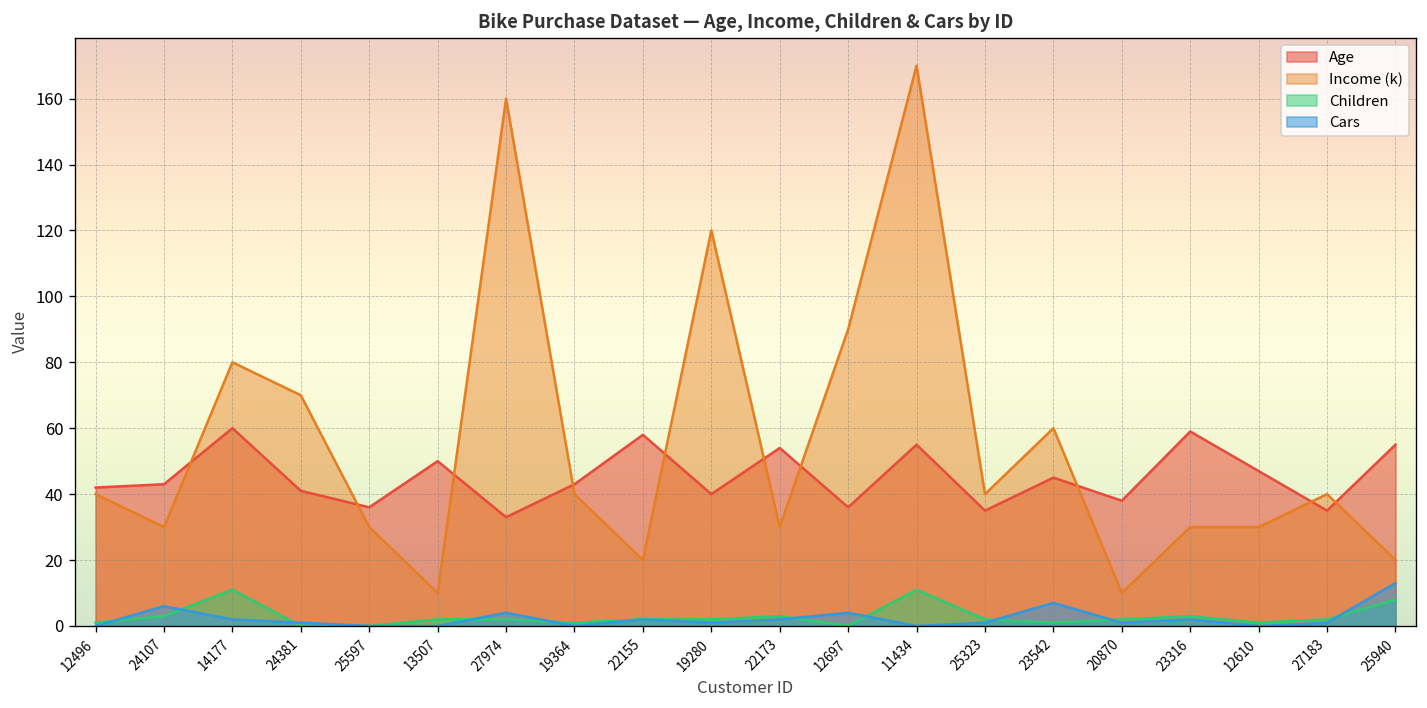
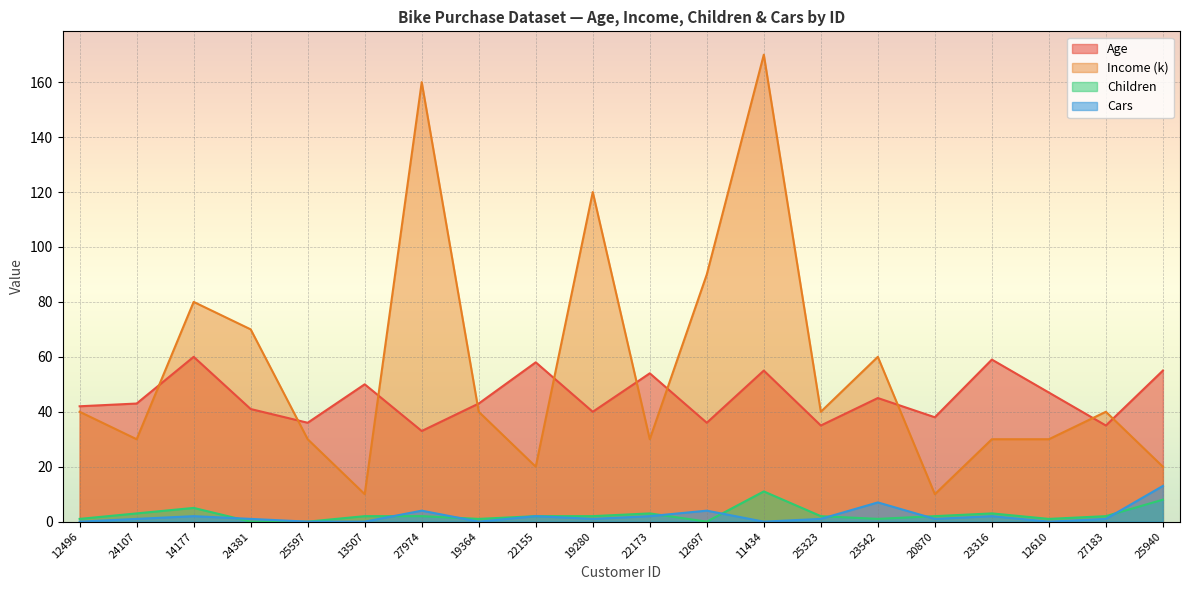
Cars, 24107: 6 -> 1
Children, 14177: 11 -> 5
